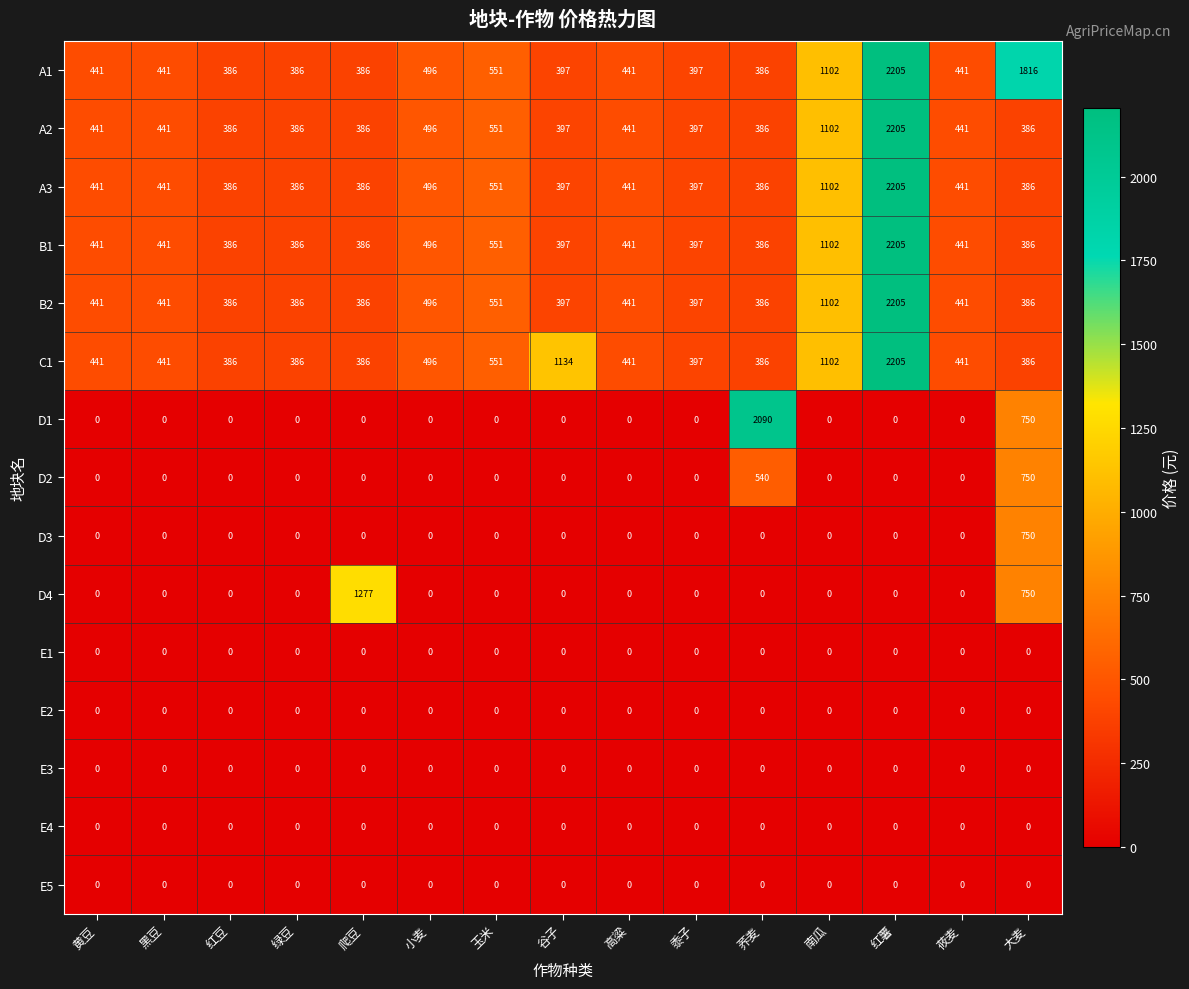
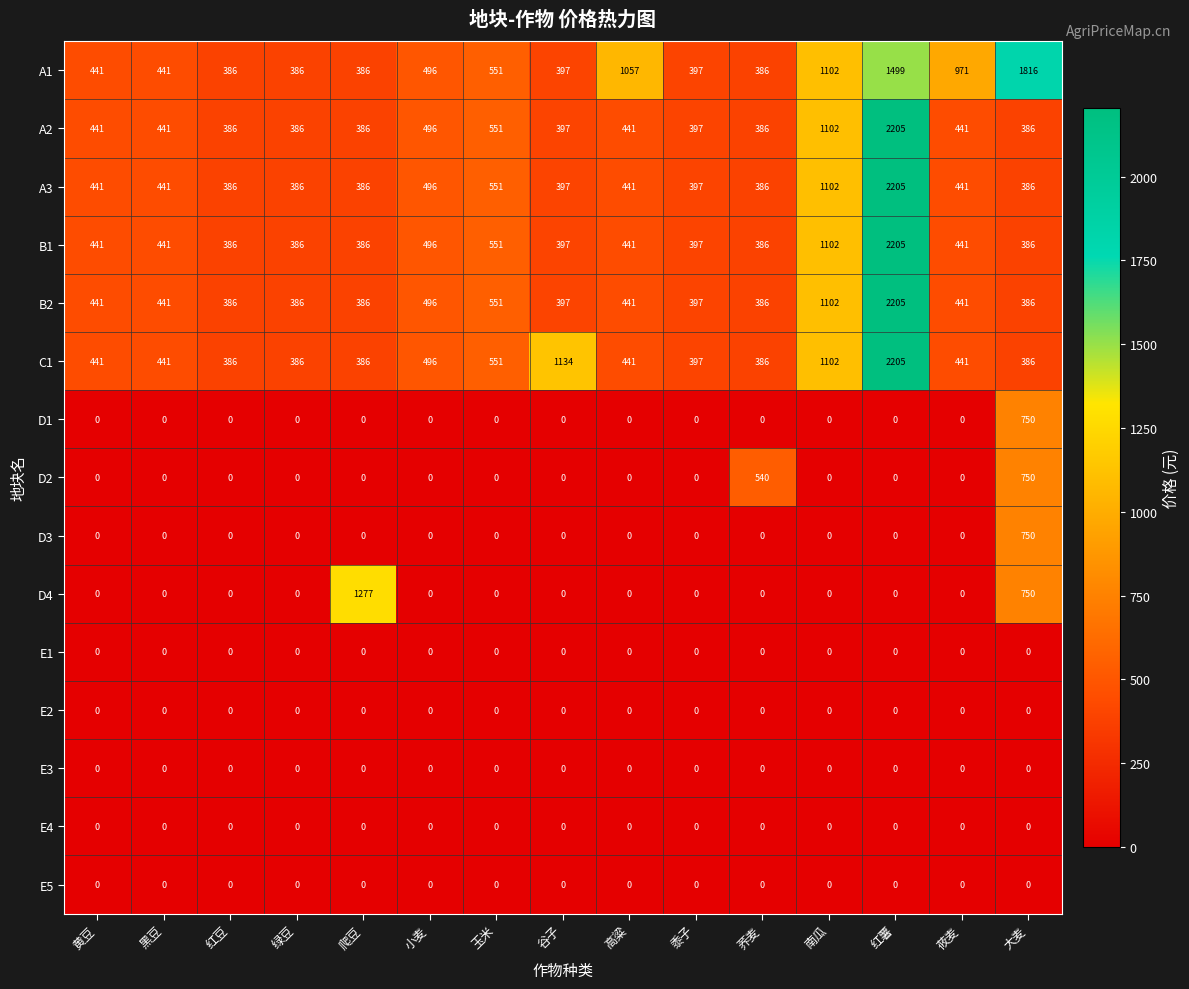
A1, 高粱: 441 -> 1057
A1, 红薯: 2205 -> 1499
A1, 莜麦: 441 -> 971
D1, 荞麦: 2090 -> 0
